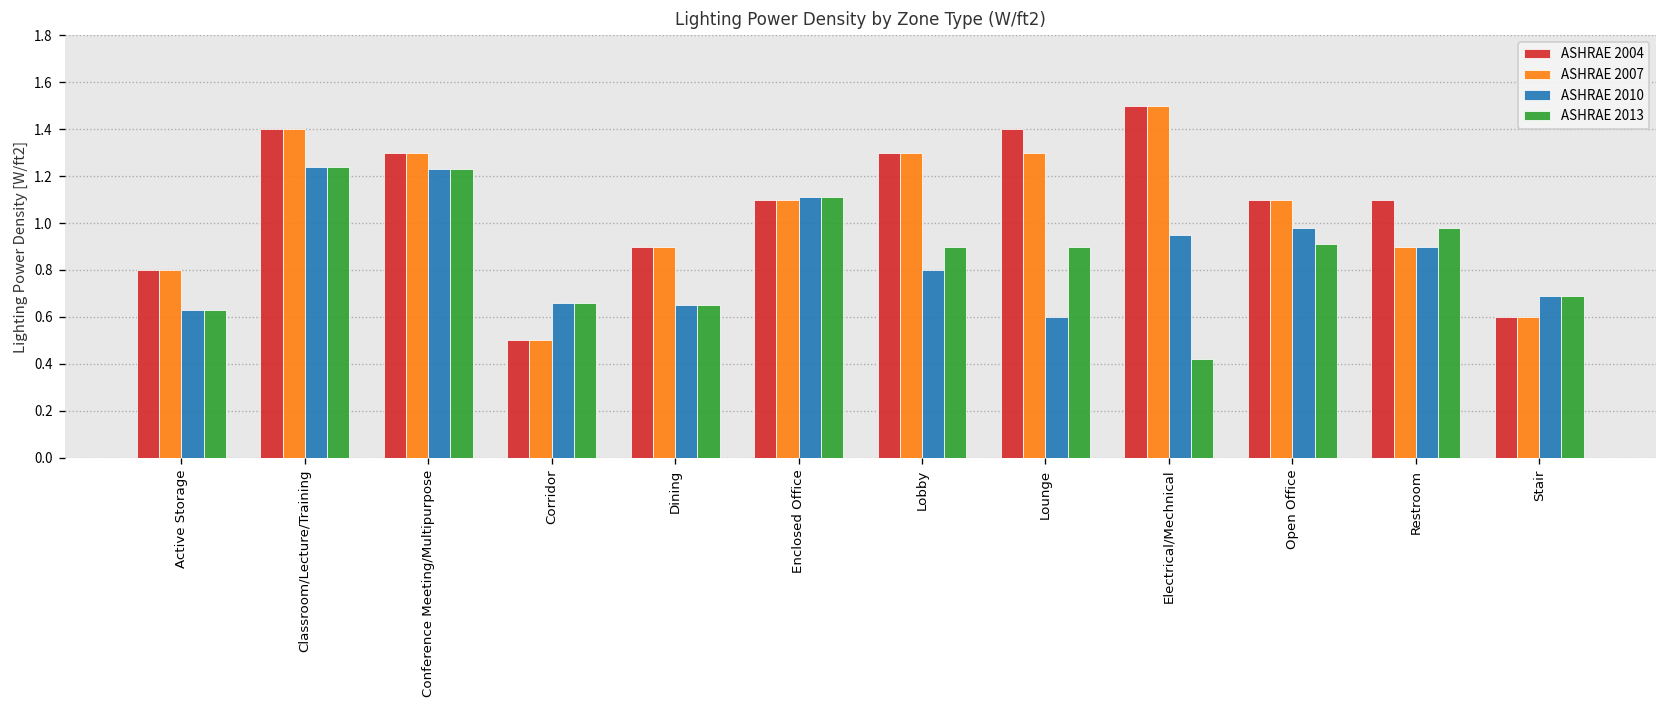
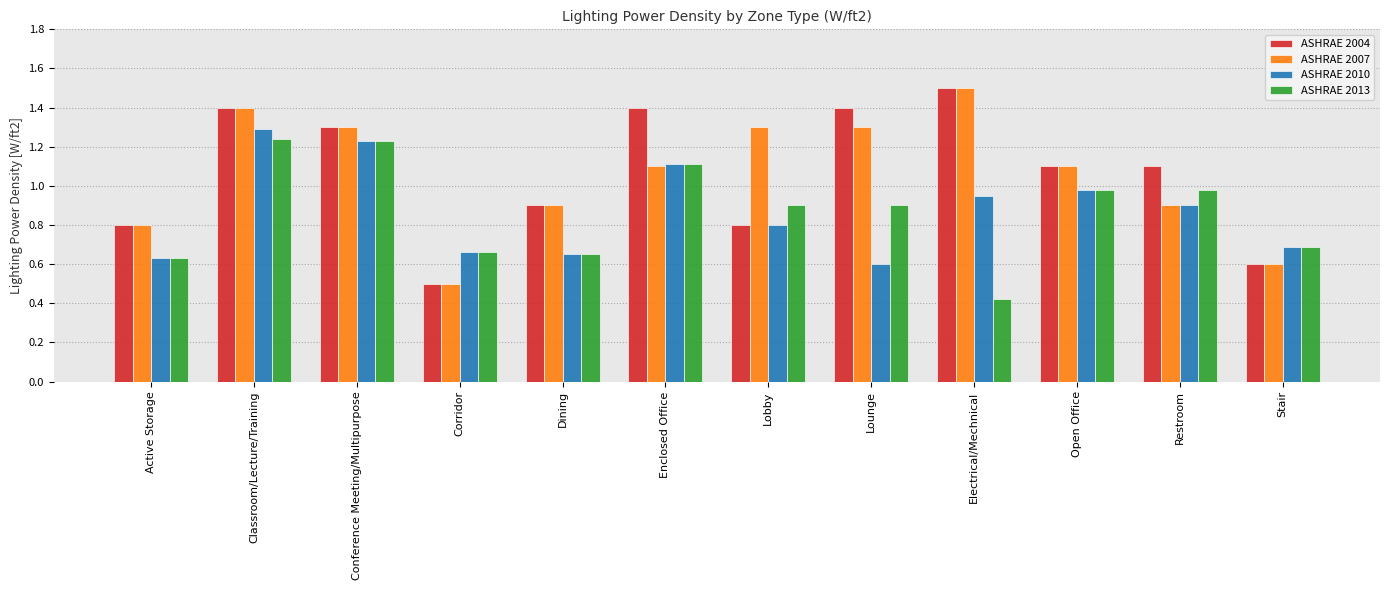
ASHRAE 2010, Classroom/Lecture/Training: 1.24 -> 1.29
ASHRAE 2004, Enclosed Office: 1.1 -> 1.4
ASHRAE 2004, Lobby: 1.3 -> 0.8
ASHRAE 2013, Open Office: 0.91 -> 0.98
